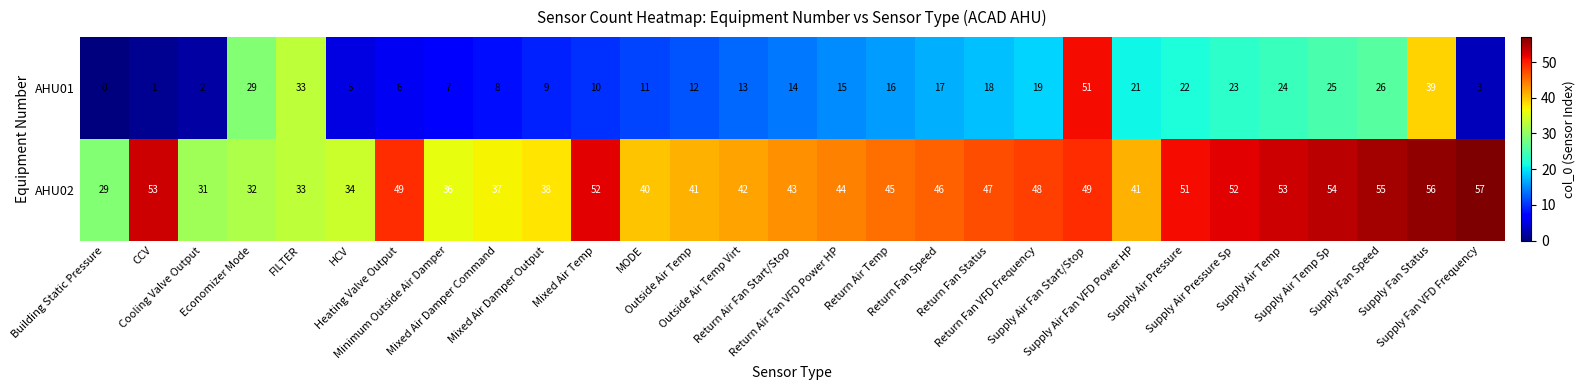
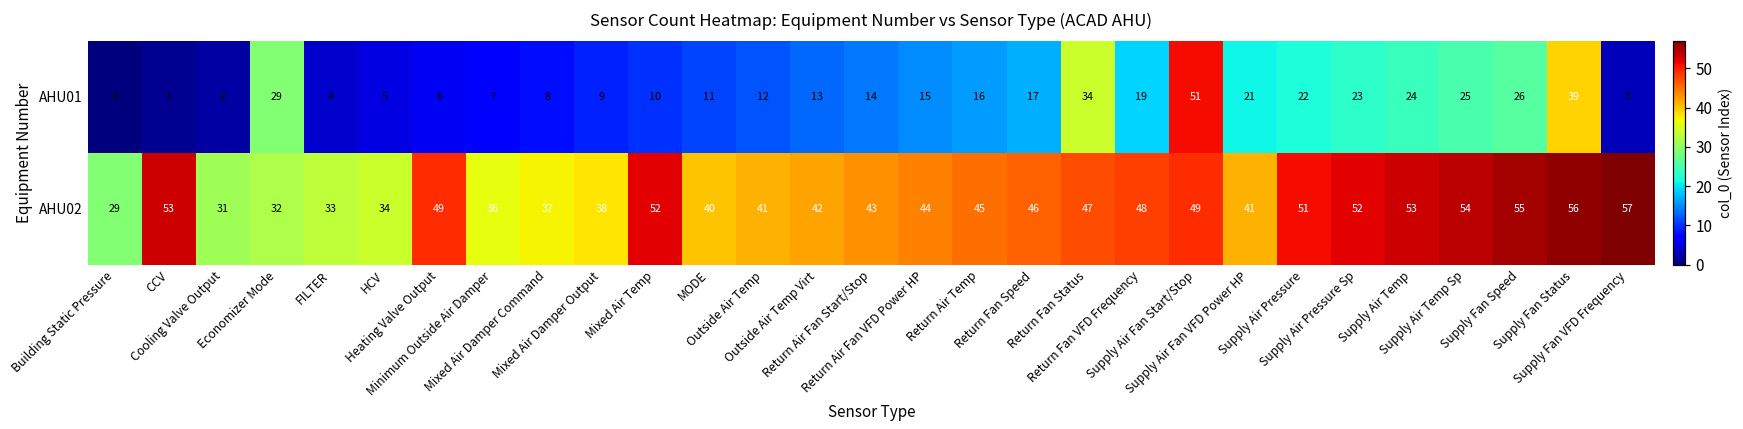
AHU01, FILTER: 33 -> 4
AHU01, Return Fan Status: 18 -> 34
